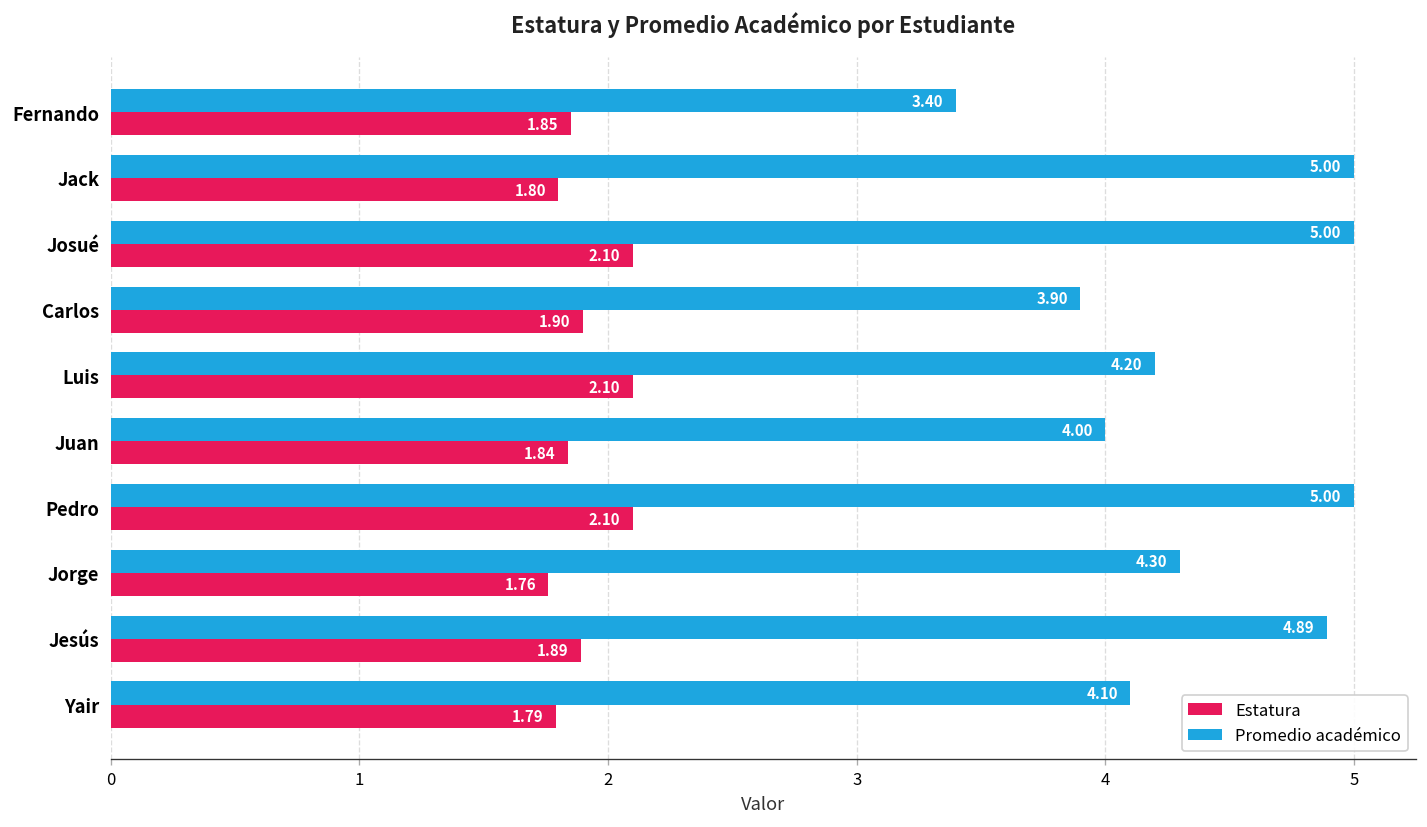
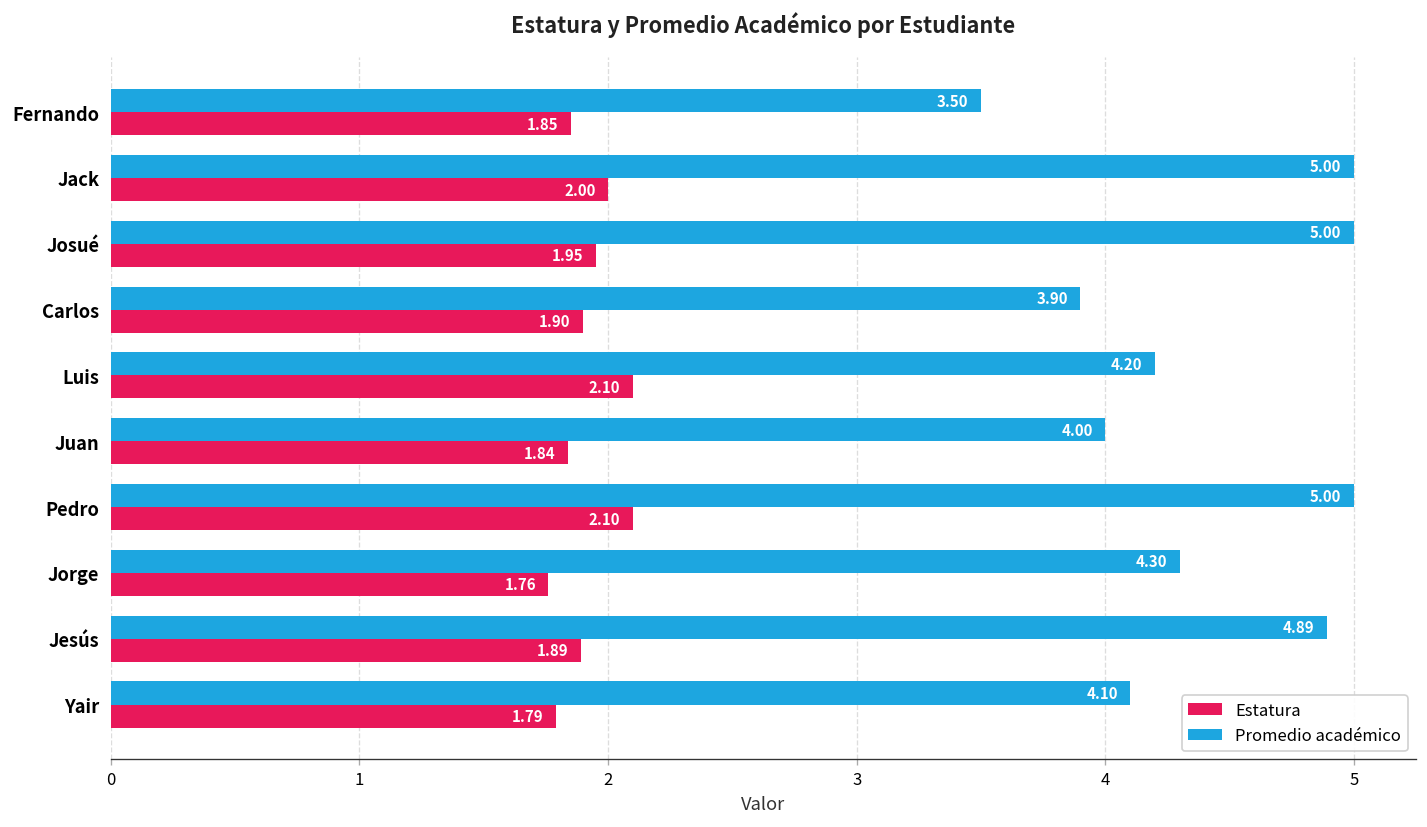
Promedio académico, Fernando: 3.40 -> 3.50
Estatura, Jack: 1.80 -> 2.00
Estatura, Josué: 2.10 -> 1.95
